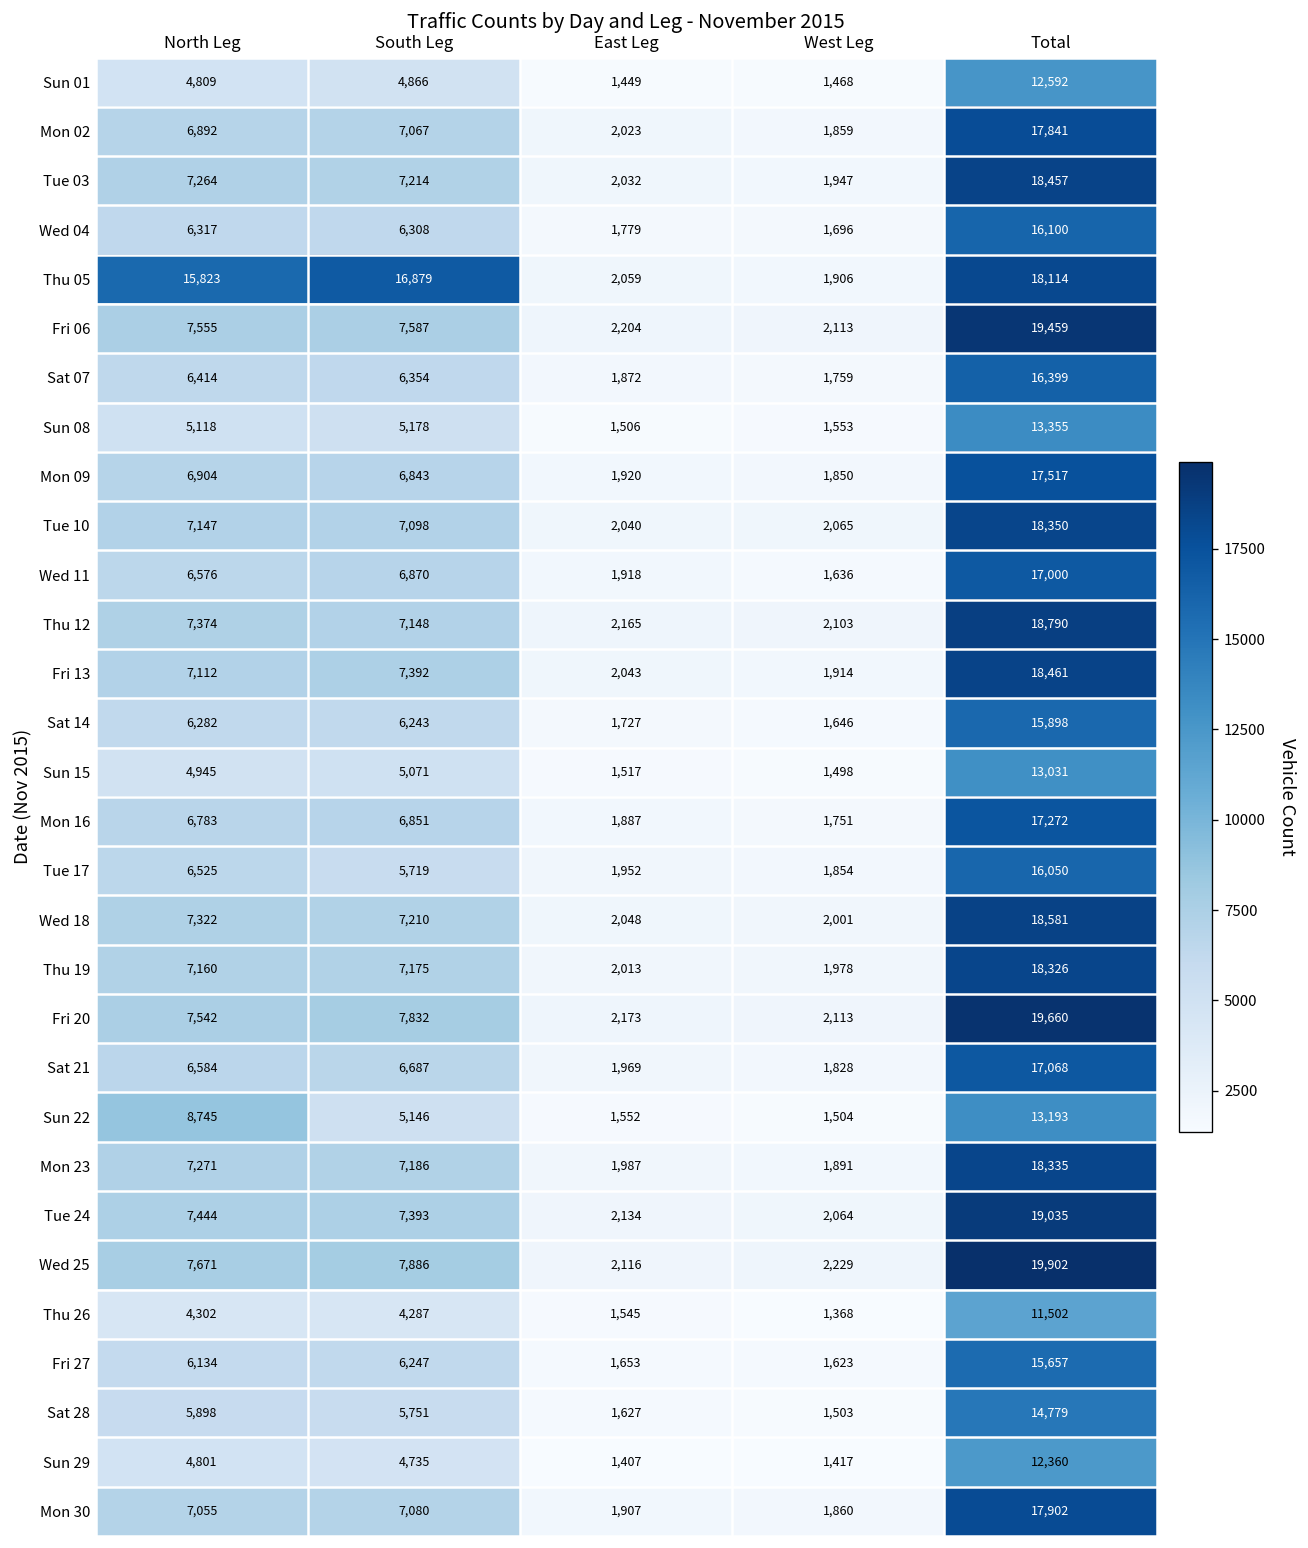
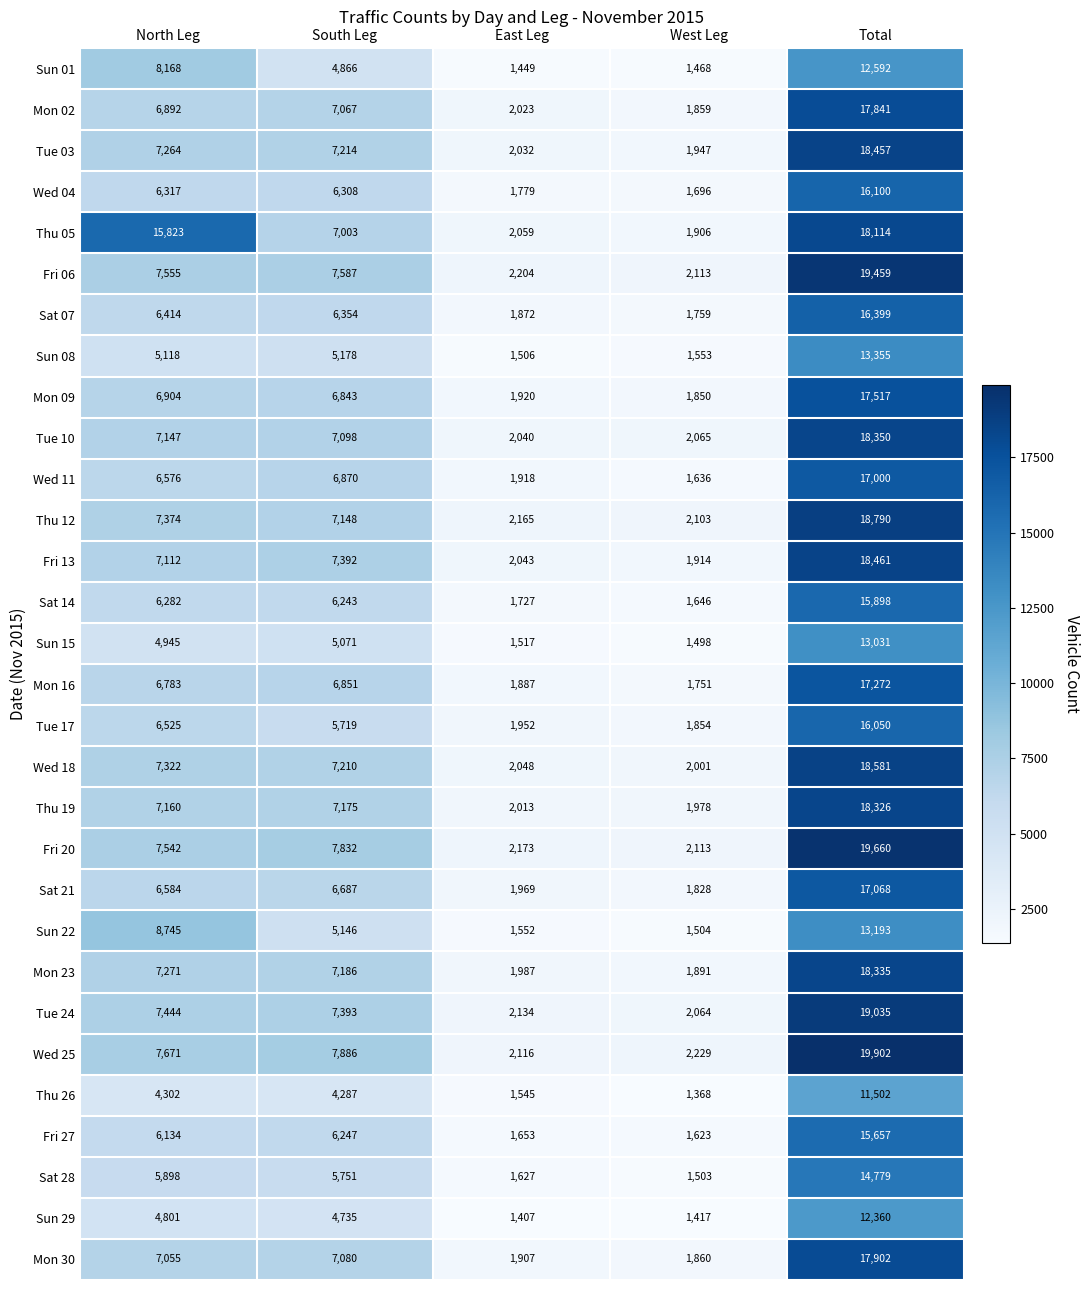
Sun 01, North Leg: 4,809 -> 8,168
Thu 05, South Leg: 16,879 -> 7,003
